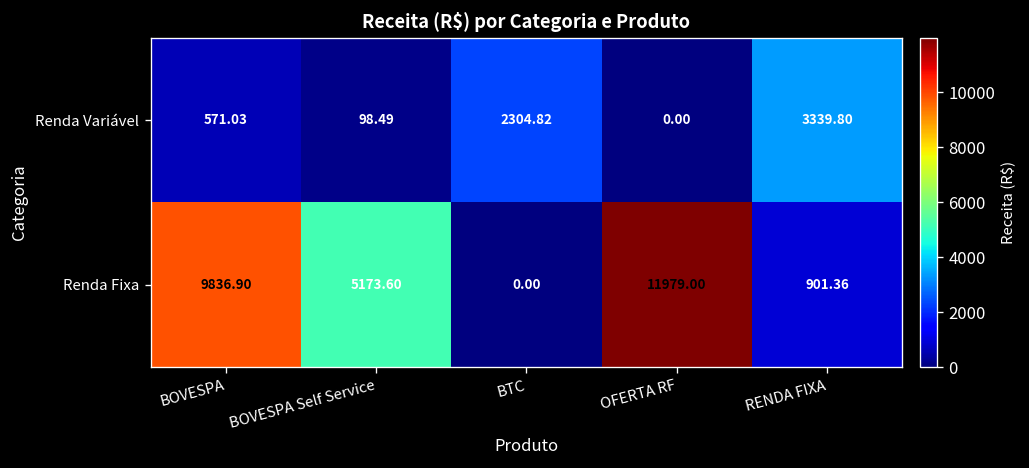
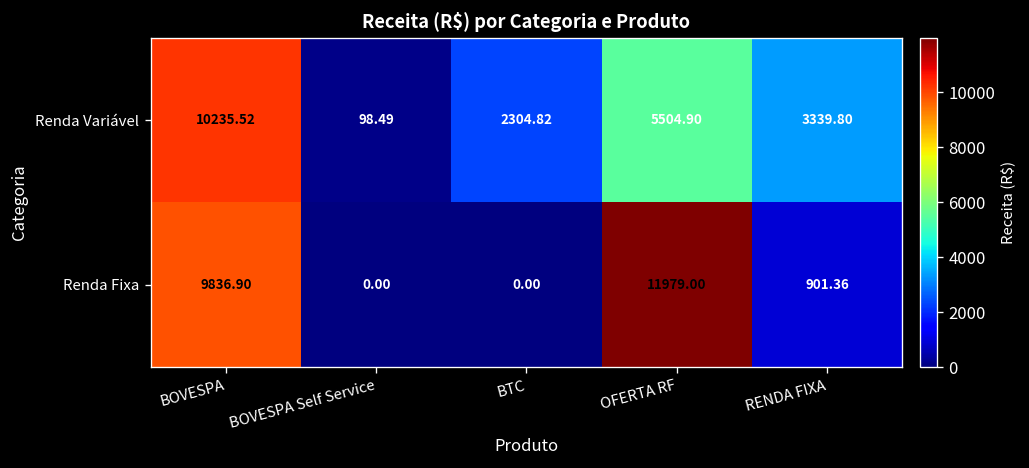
Renda Variável, BOVESPA: 571.03 -> 10235.52
Renda Variável, OFERTA RF: 0.00 -> 5504.90
Renda Fixa, BOVESPA Self Service: 5173.60 -> 0.00
